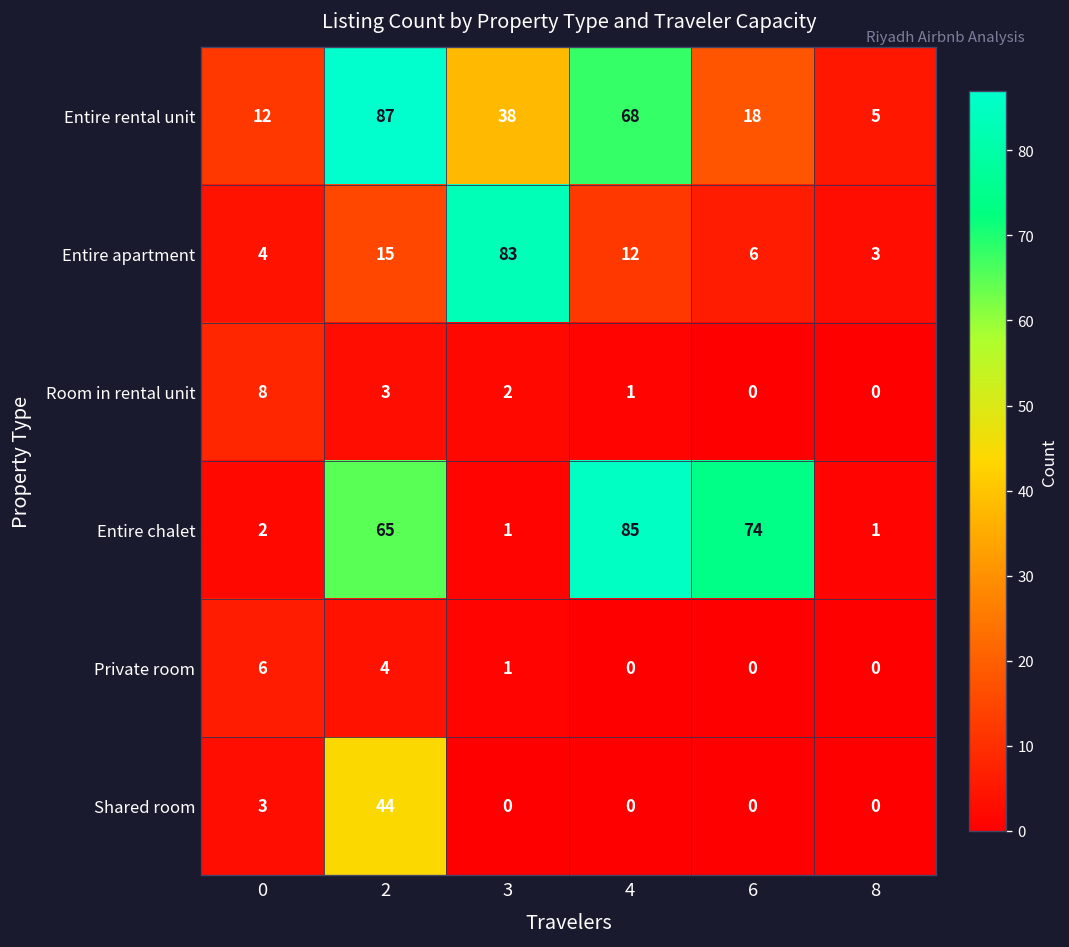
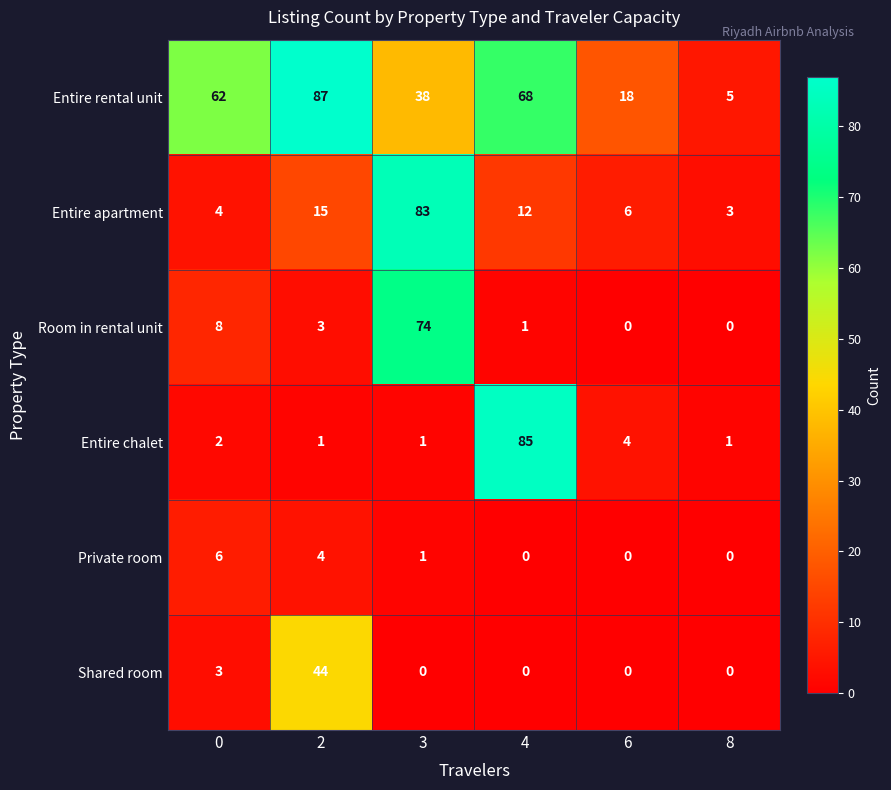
Entire rental unit, 0: 12 -> 62
Room in rental unit, 3: 2 -> 74
Entire chalet, 2: 65 -> 1
Entire chalet, 6: 74 -> 4
